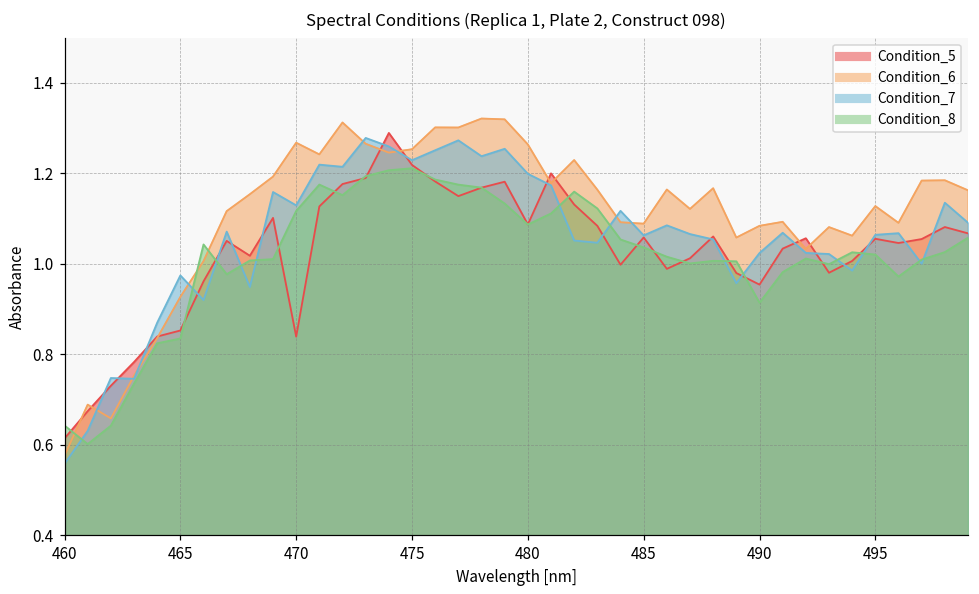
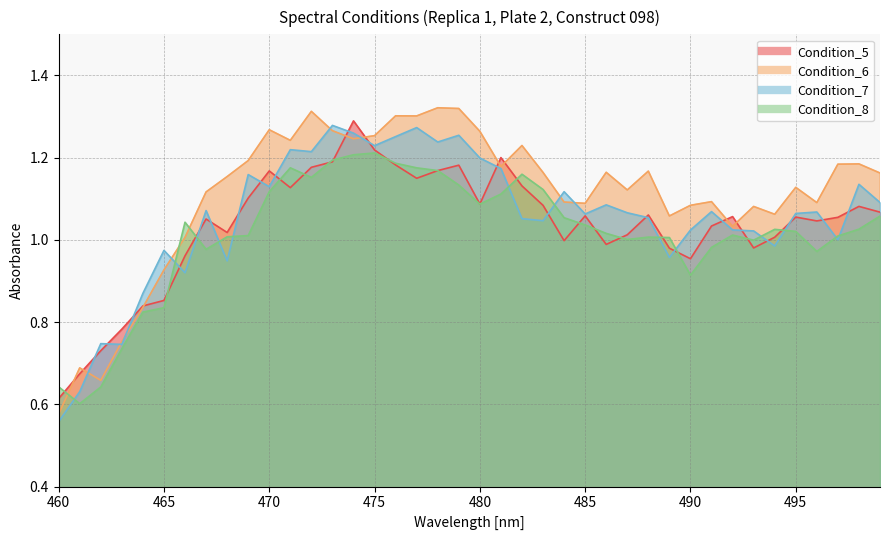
Condition_5, 470: 0.84 -> 1.17
